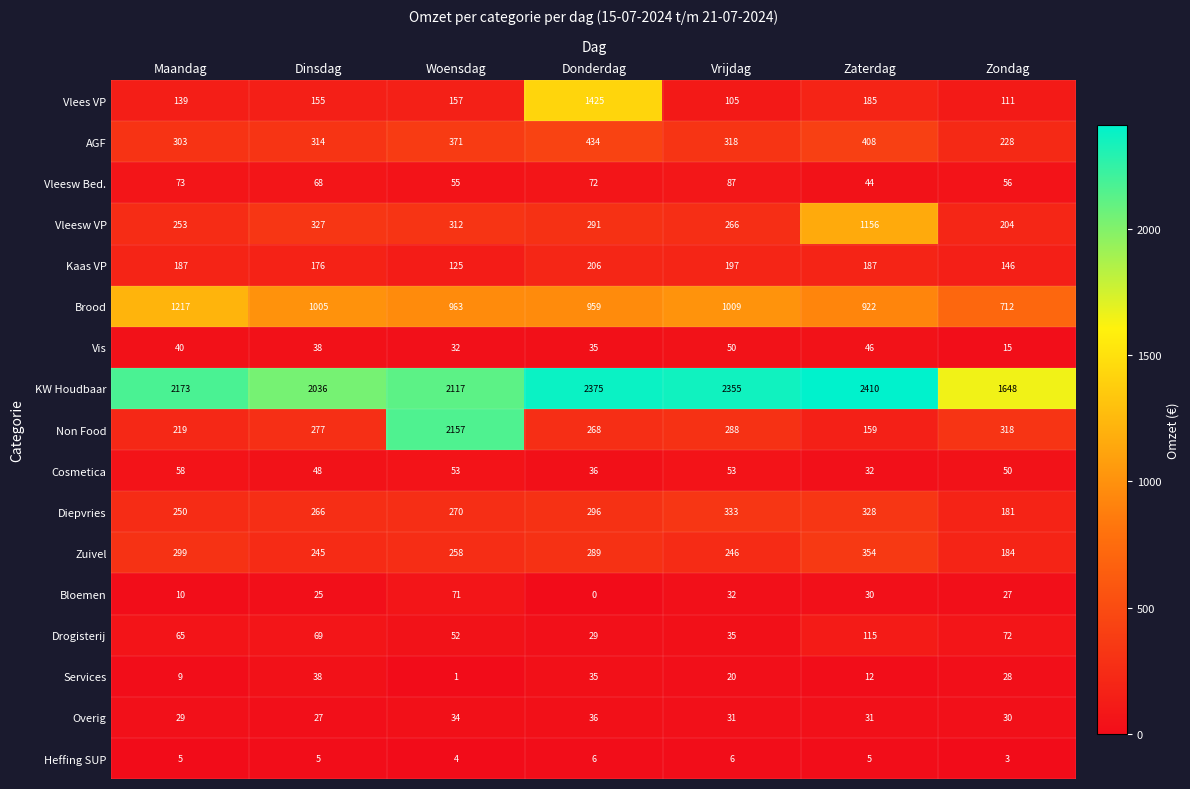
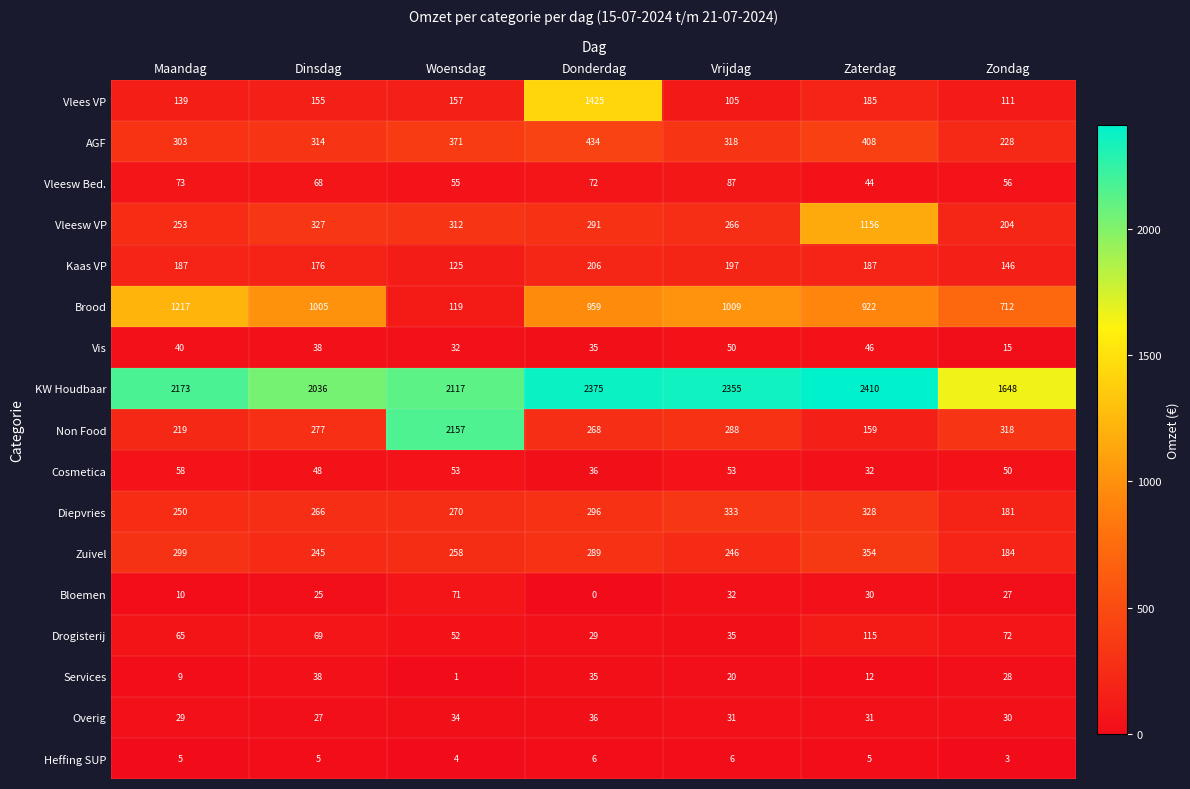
Brood, Woensdag: 963 -> 119
